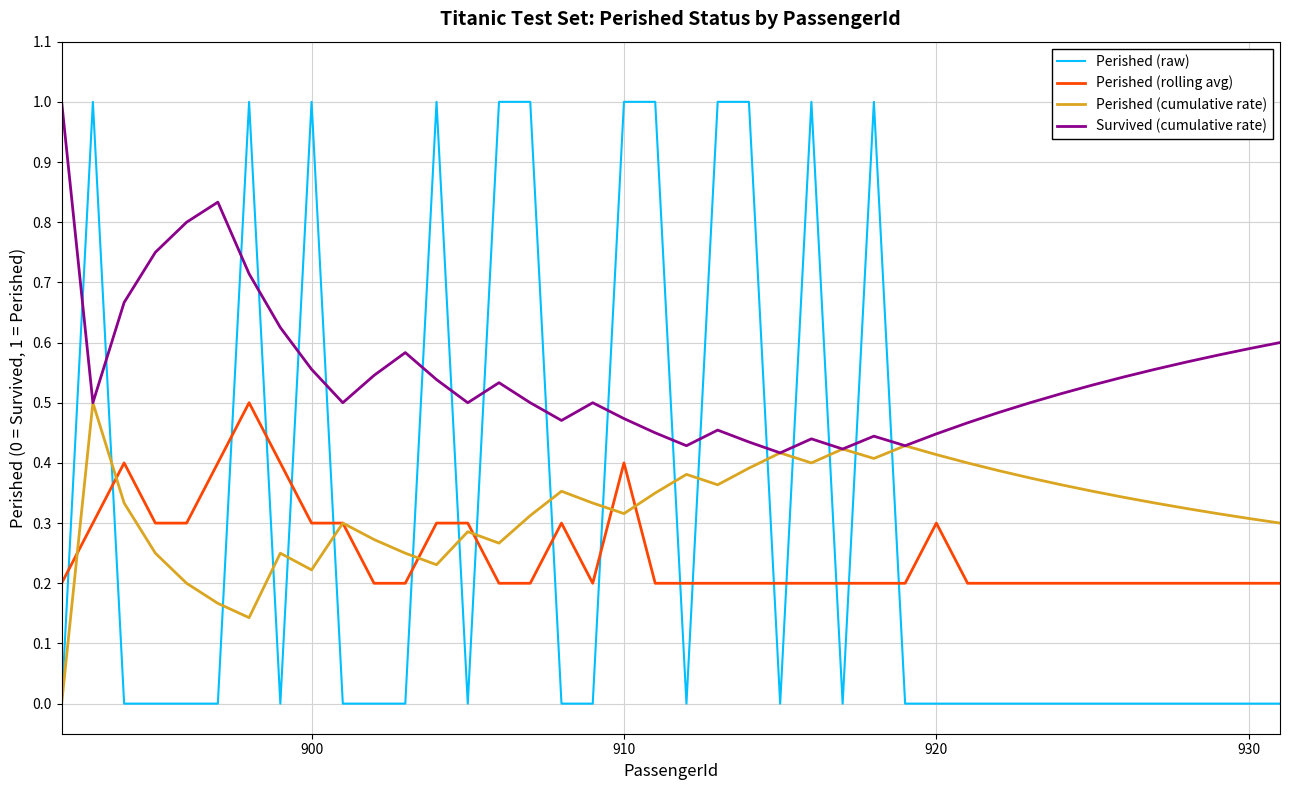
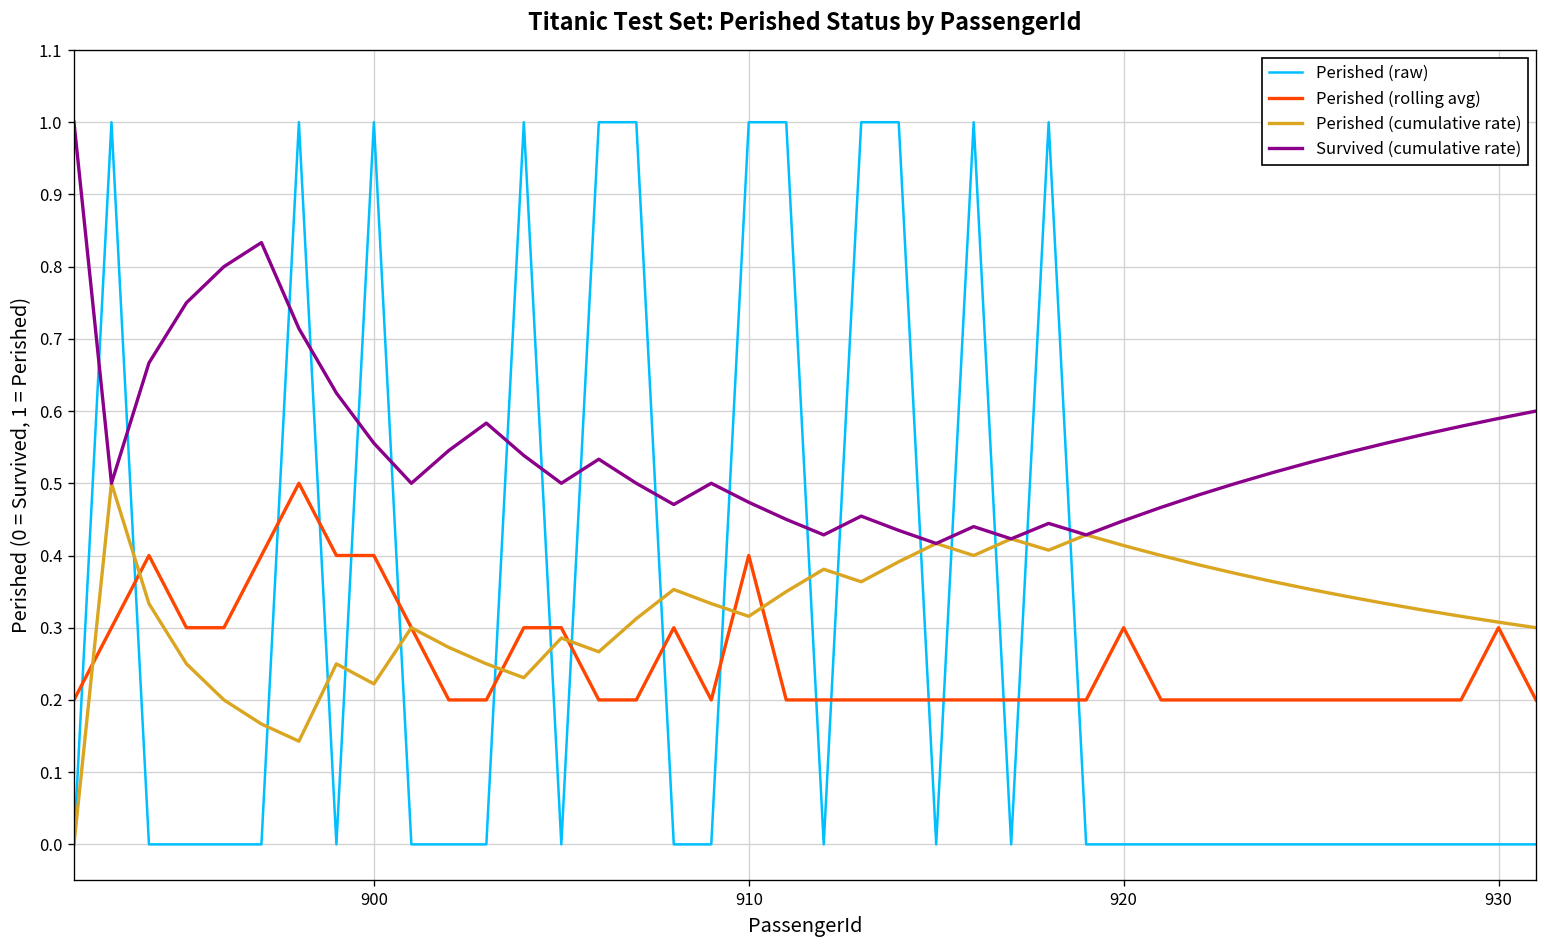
Perished (rolling avg), 900: 0.3 -> 0.4
Perished (rolling avg), 930: 0.2 -> 0.3
